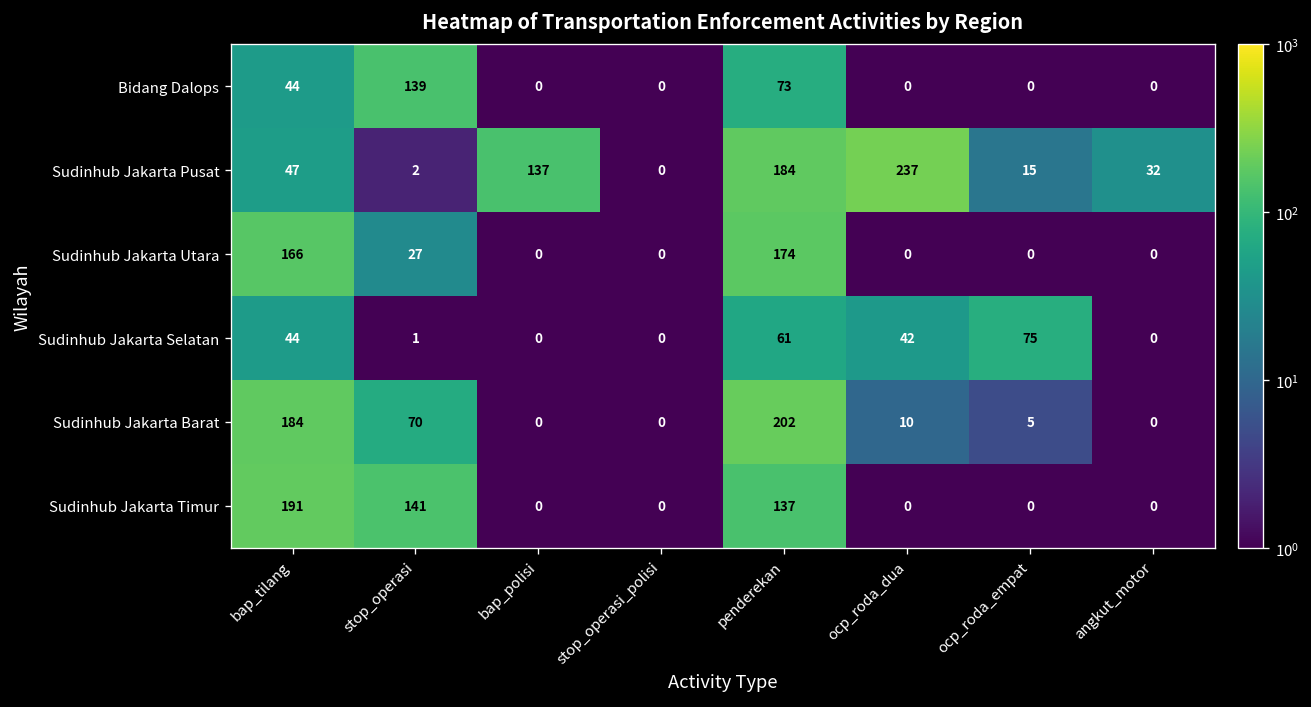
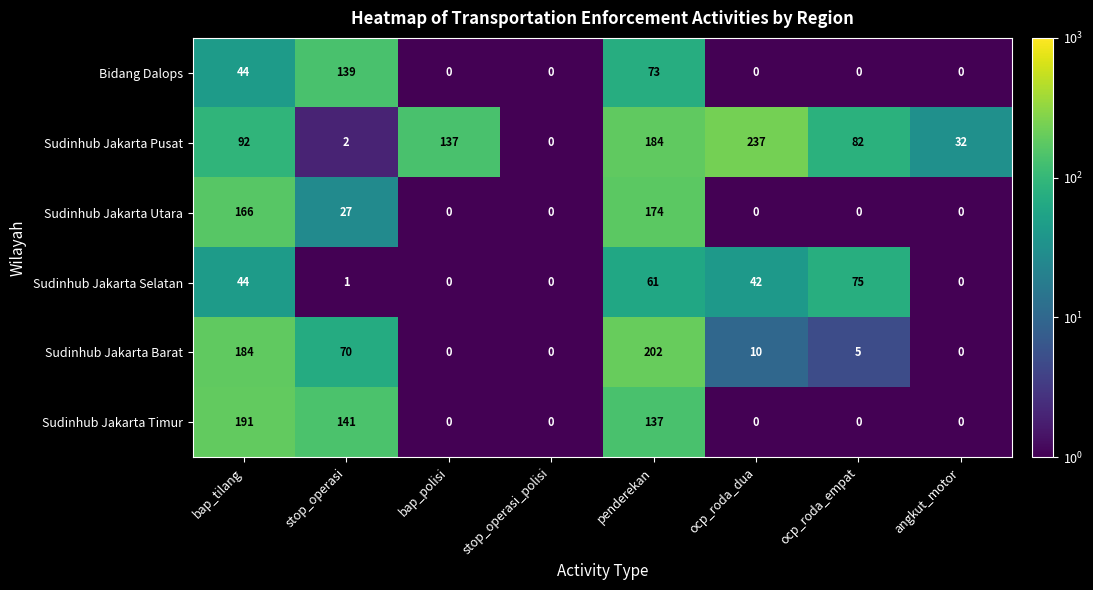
Sudinhub Jakarta Pusat, bap_tilang: 47 -> 92
Sudinhub Jakarta Pusat, ocp_roda_empat: 15 -> 82
